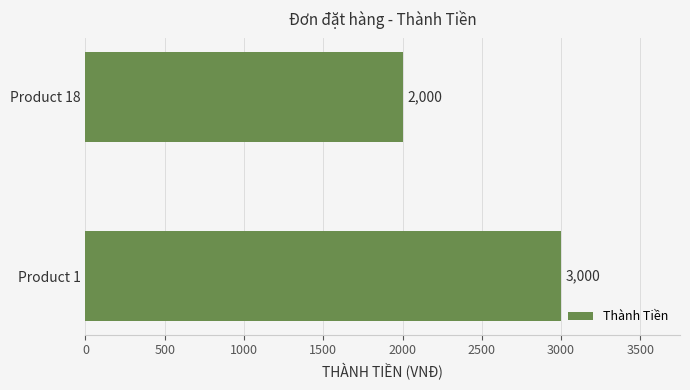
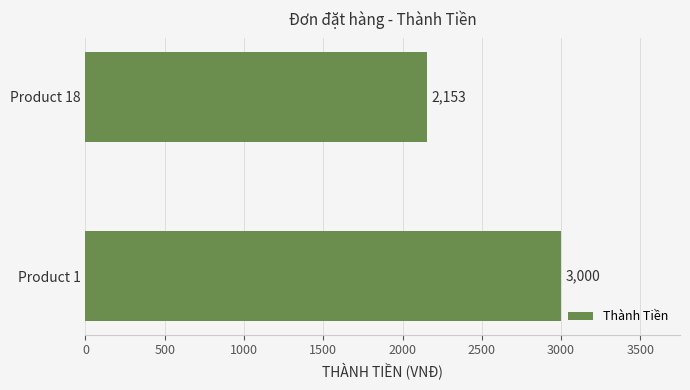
Product 18: 2,000 -> 2,153
